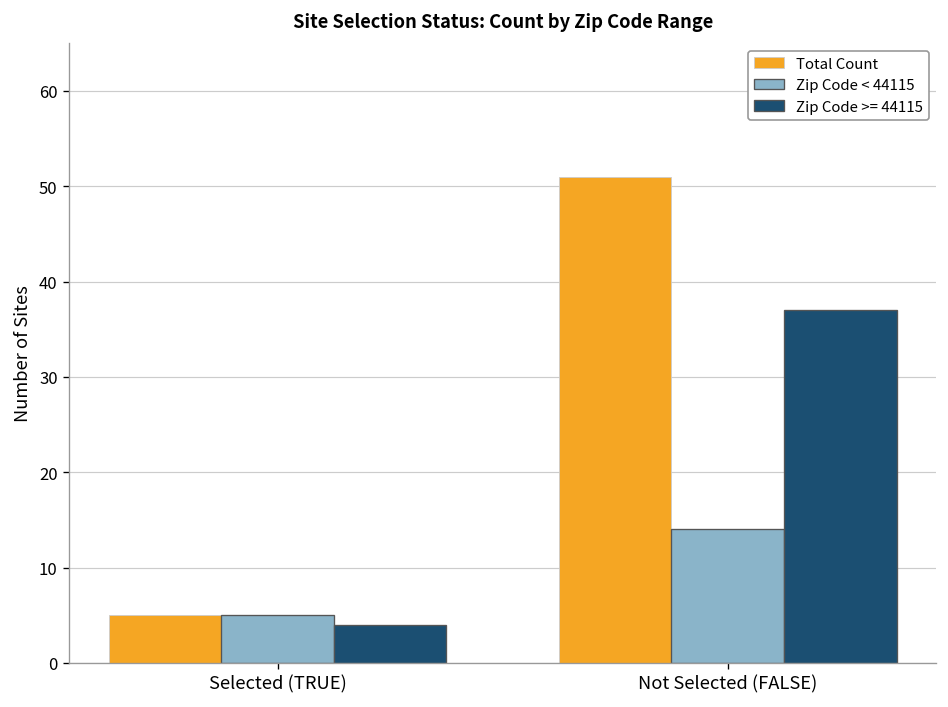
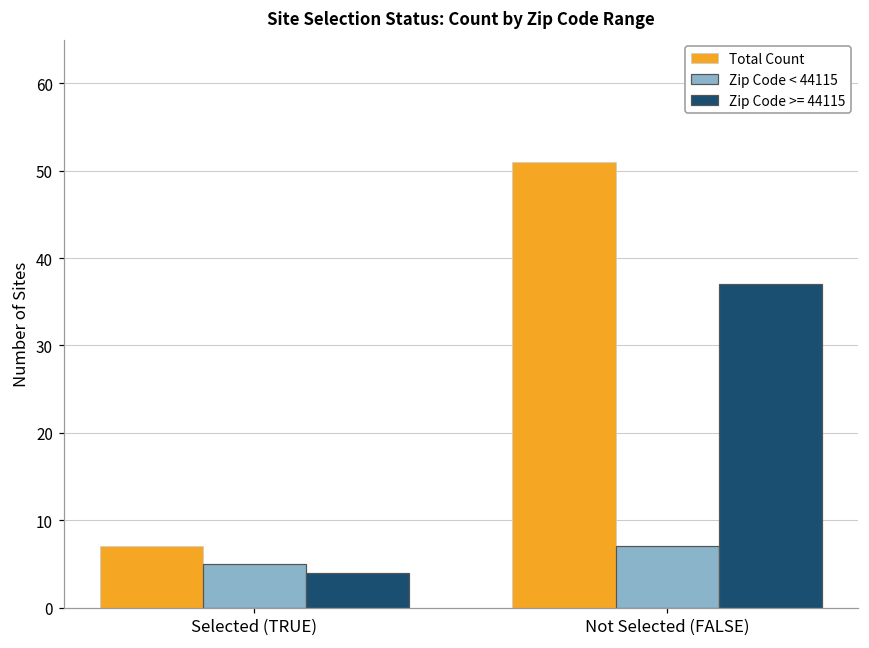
Total Count, Selected (TRUE): 5 -> 7
Zip Code < 44115, Not Selected (FALSE): 14 -> 7
